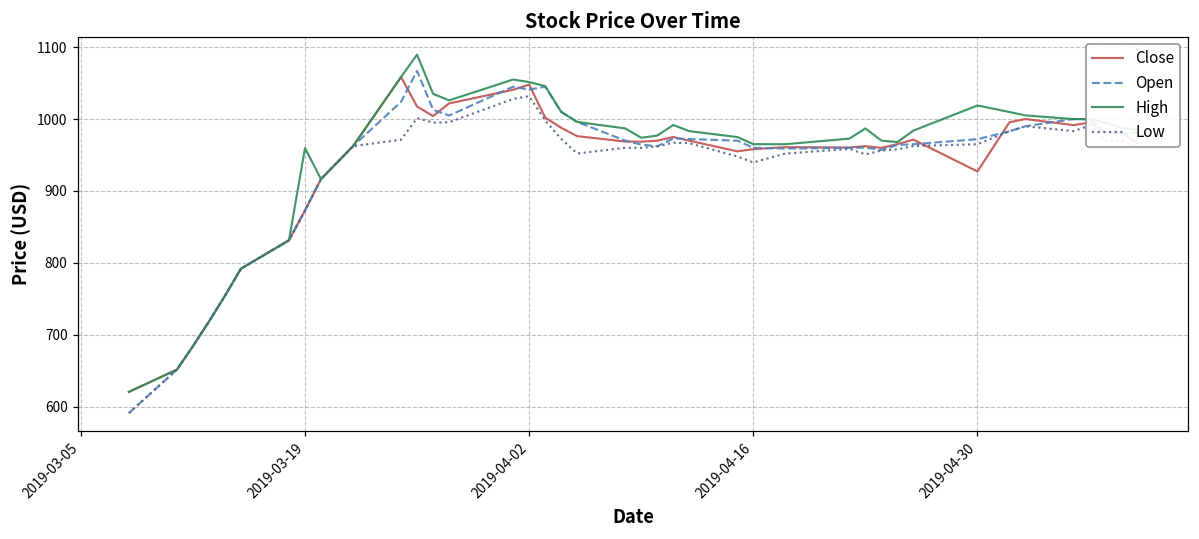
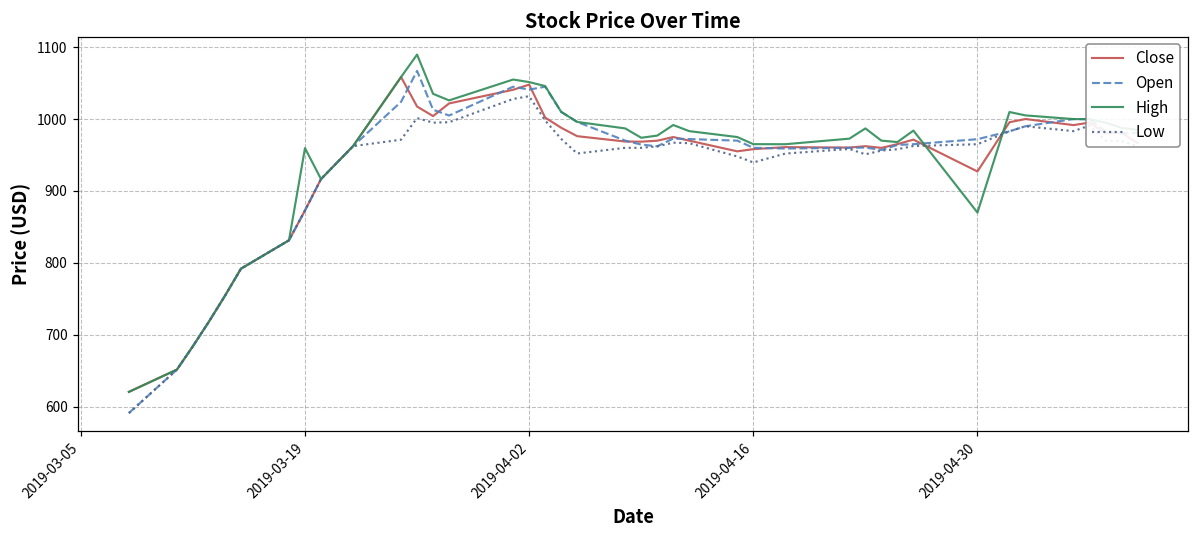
High, 2019-04-30: 1020 -> 870
